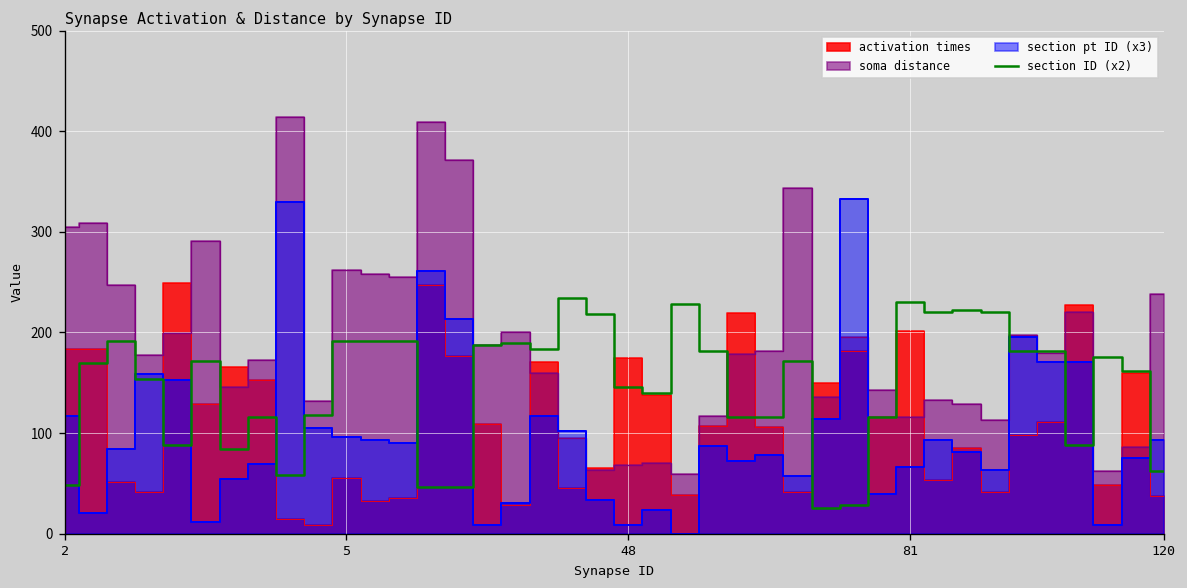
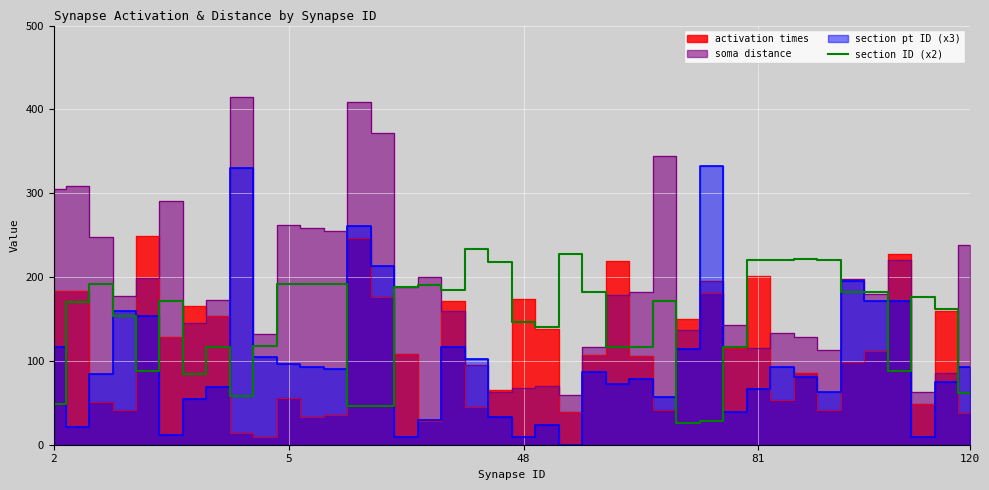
section ID (x2), 81: 230 -> 220
